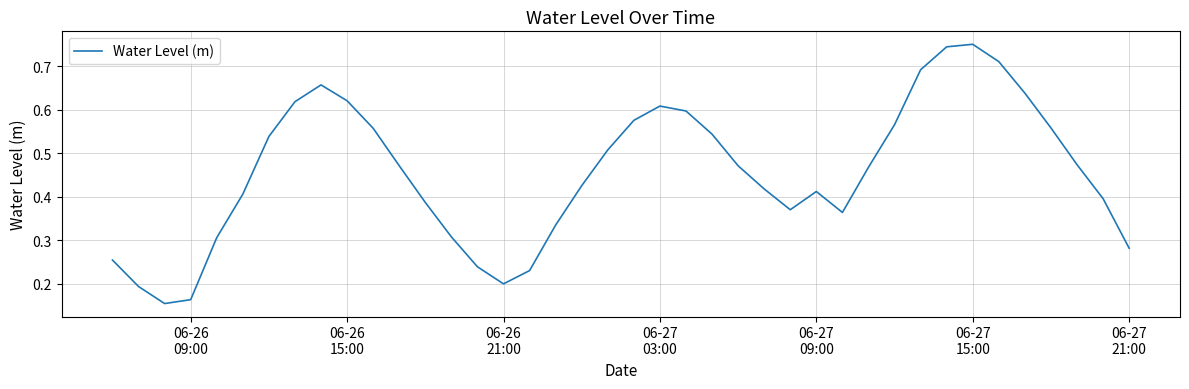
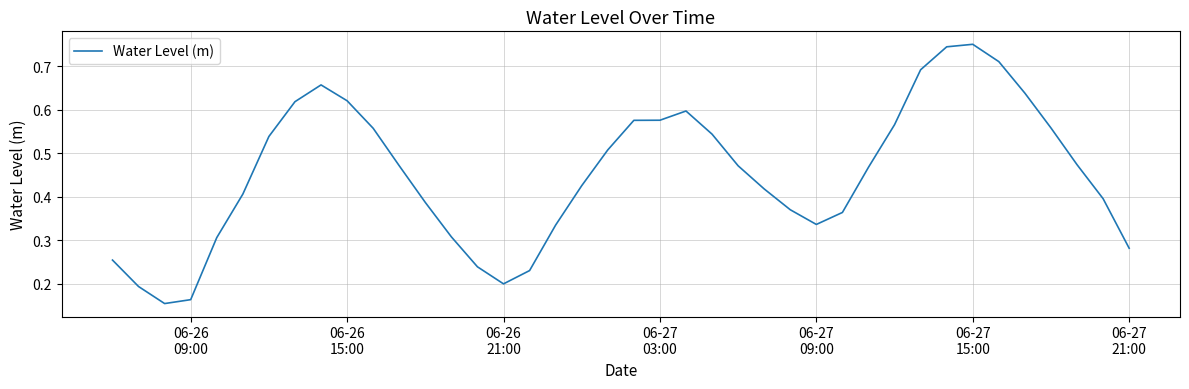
06-27 03:00: 0.61 -> 0.58
06-27 09:00: 0.41 -> 0.34
